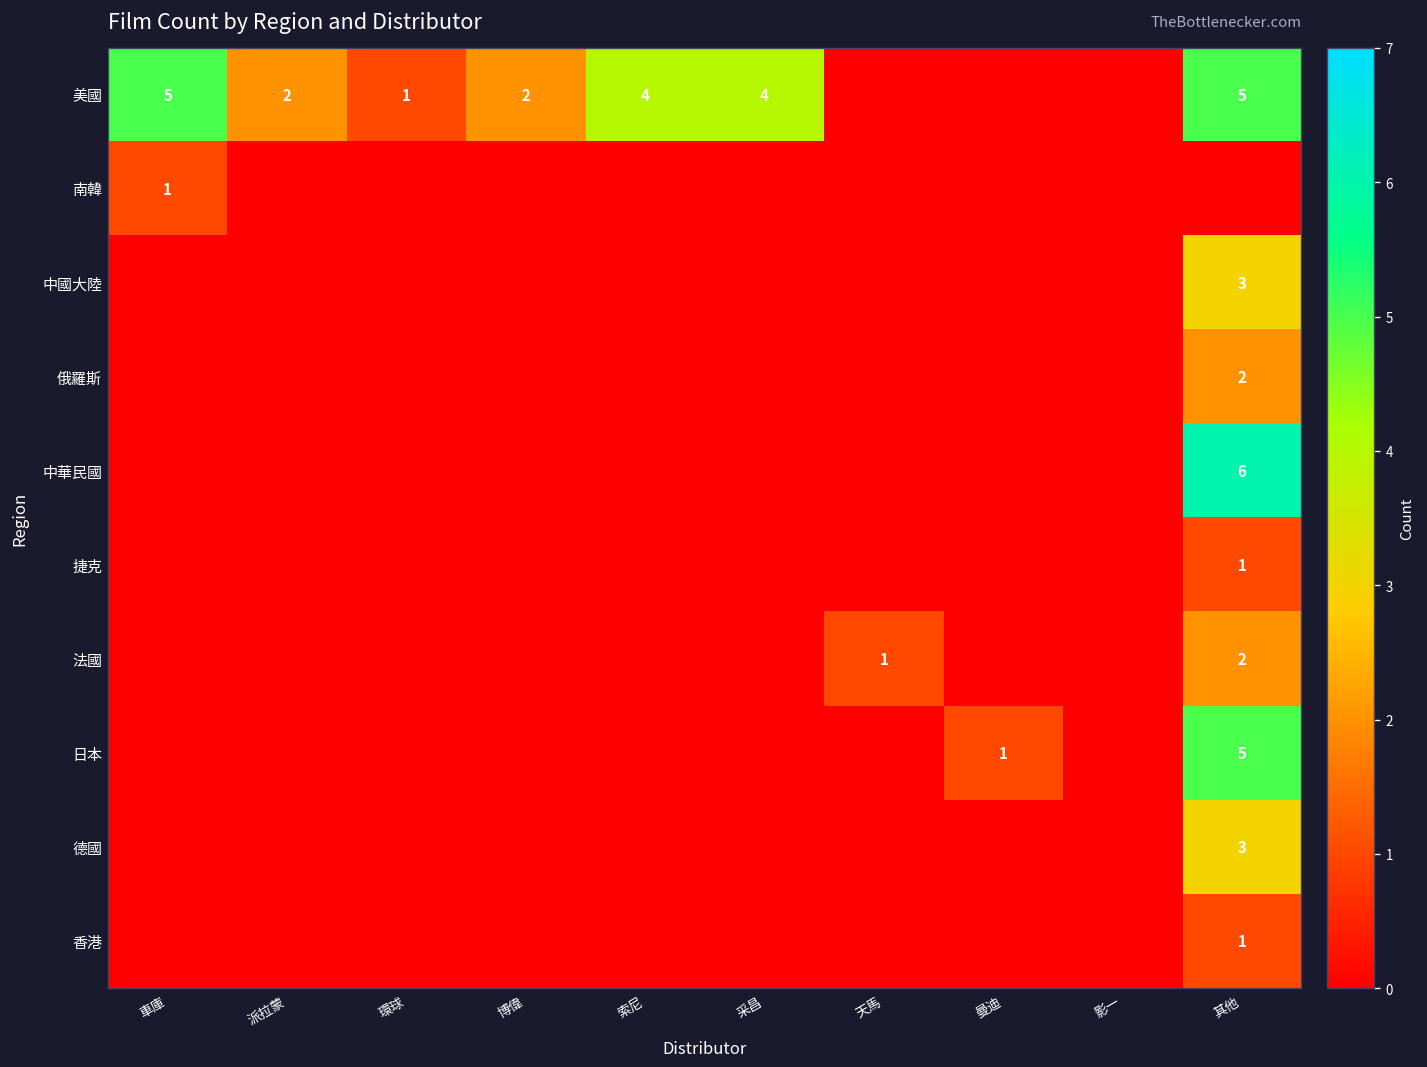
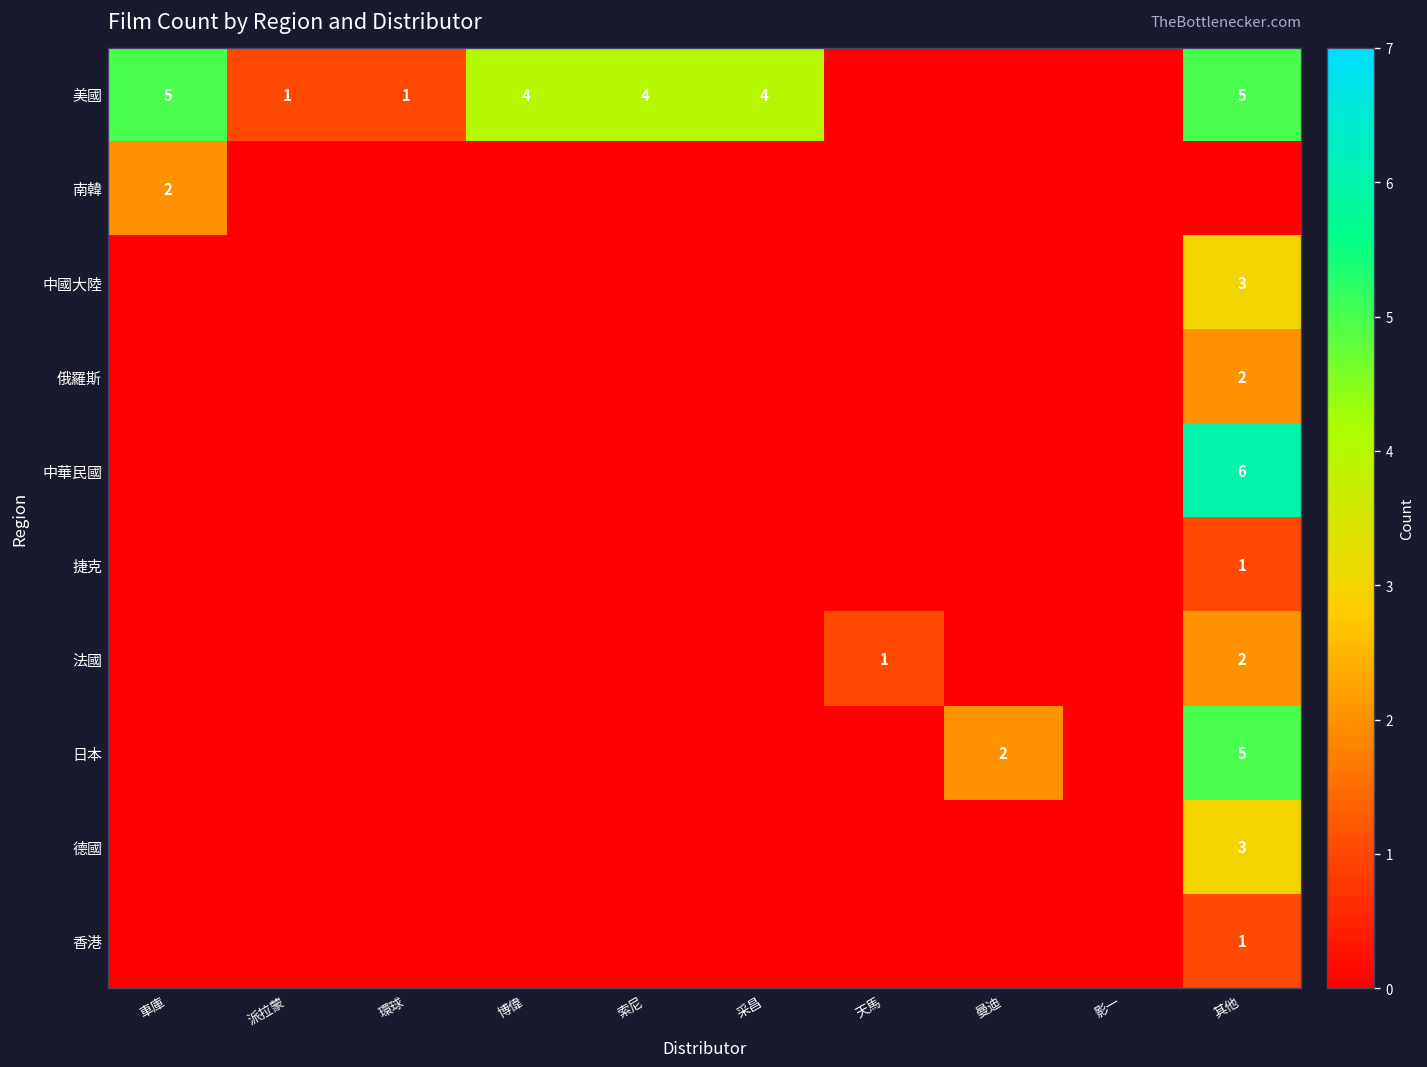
美國, 派拉蒙: 2 -> 1
美國, 博偉: 2 -> 4
南韓, 車庫: 1 -> 2
日本, 曼迪: 1 -> 2
